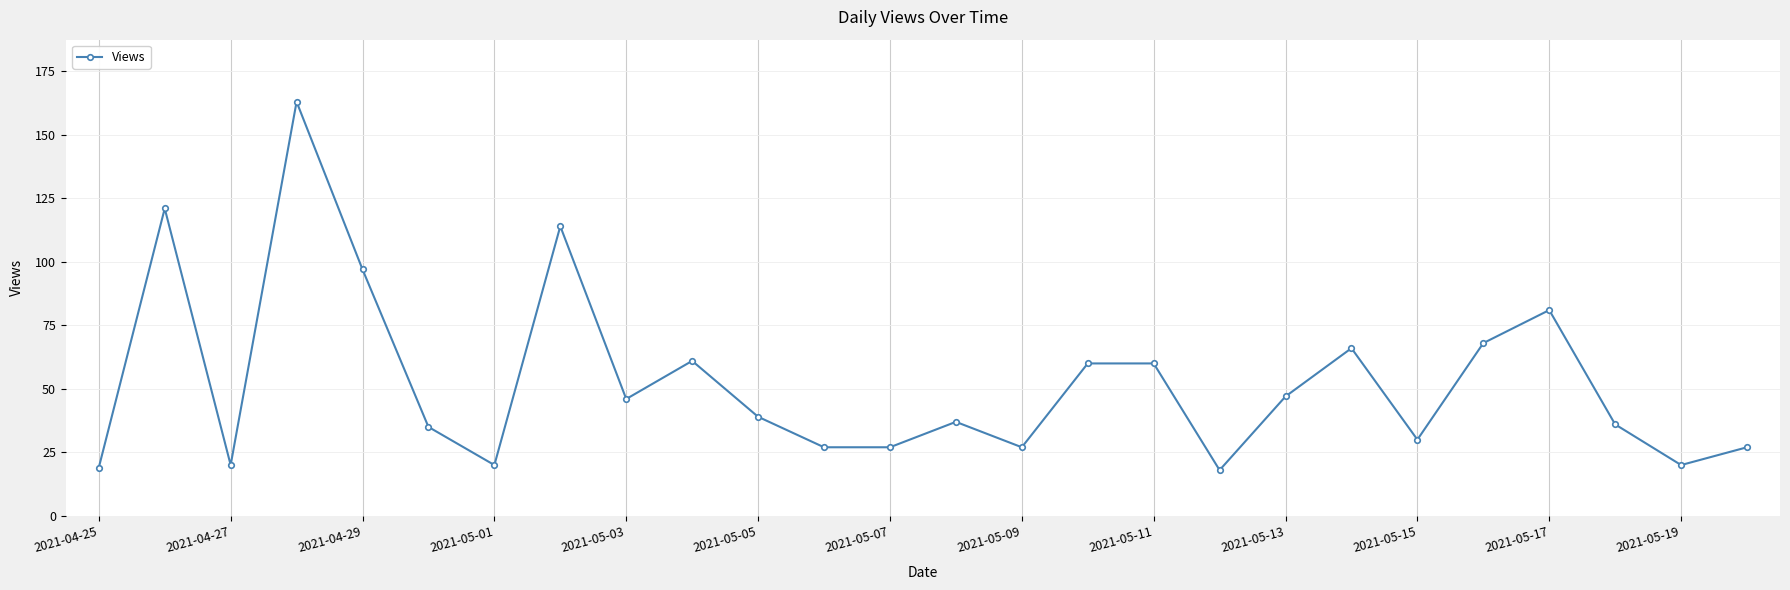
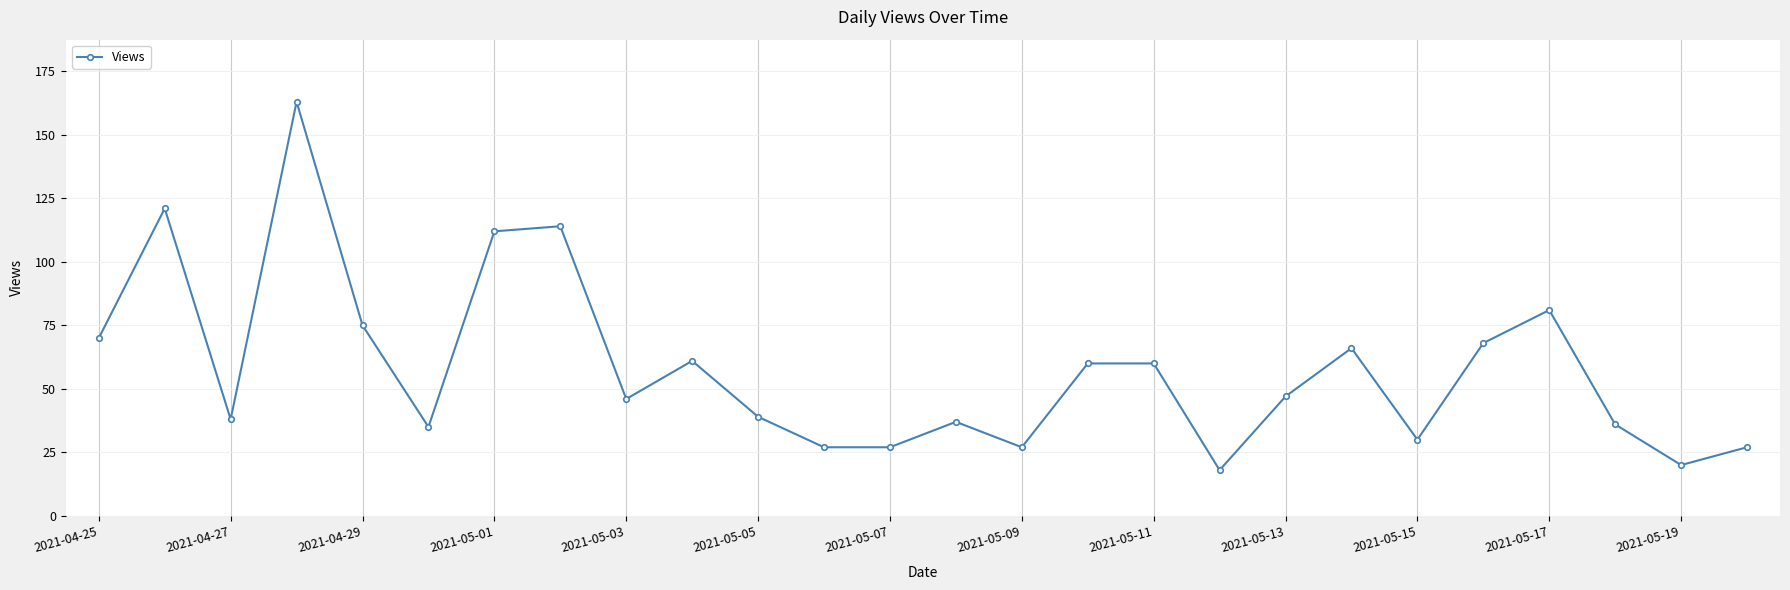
2021-04-25: 19 -> 70
2021-04-27: 20 -> 38
2021-04-29: 97 -> 75
2021-05-01: 20 -> 112
